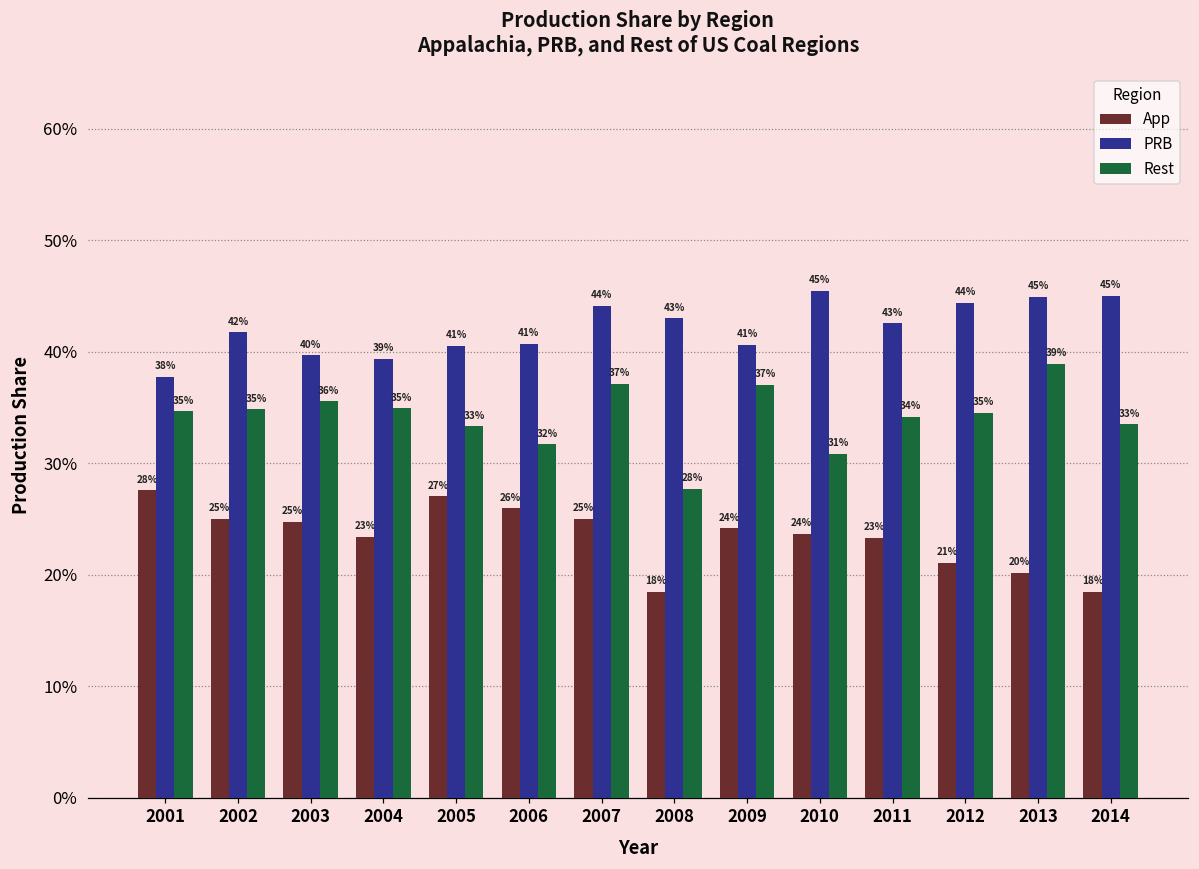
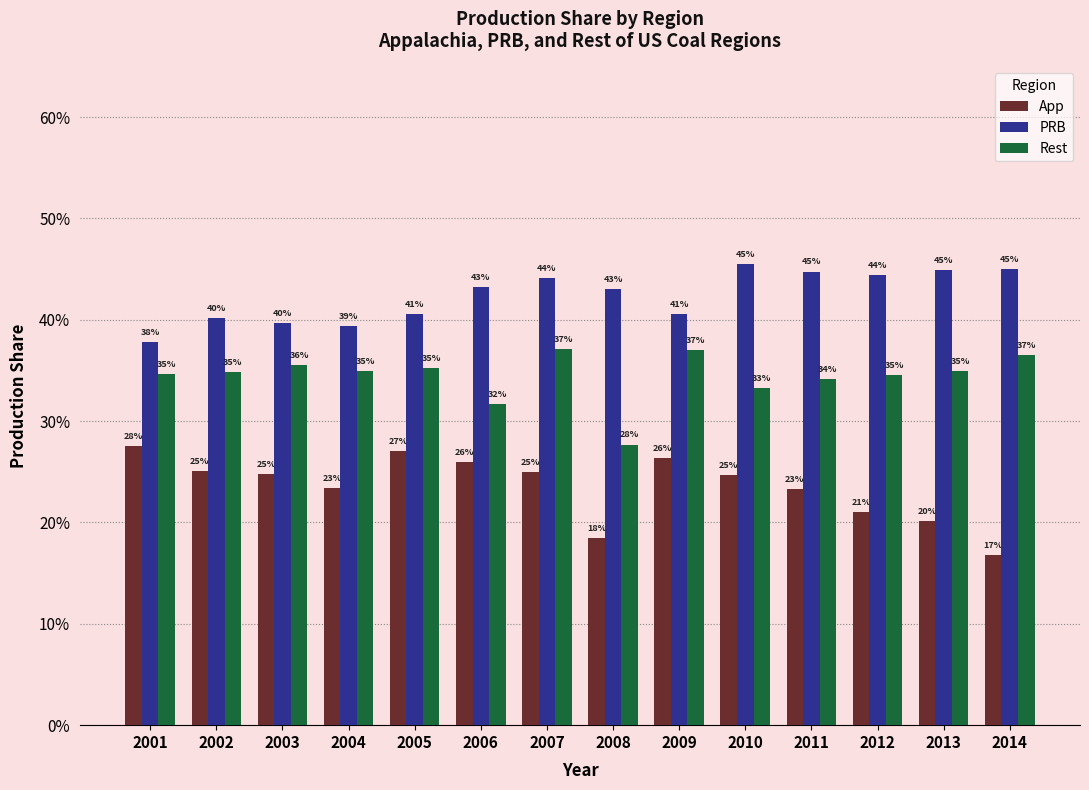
PRB, 2002: 42% -> 40%
Rest, 2005: 33% -> 35%
PRB, 2006: 41% -> 43%
App, 2009: 24% -> 26%
App, 2010: 24% -> 25%
Rest, 2010: 31% -> 33%
PRB, 2011: 43% -> 45%
Rest, 2013: 39% -> 35%
App, 2014: 18% -> 17%
Rest, 2014: 33% -> 37%
